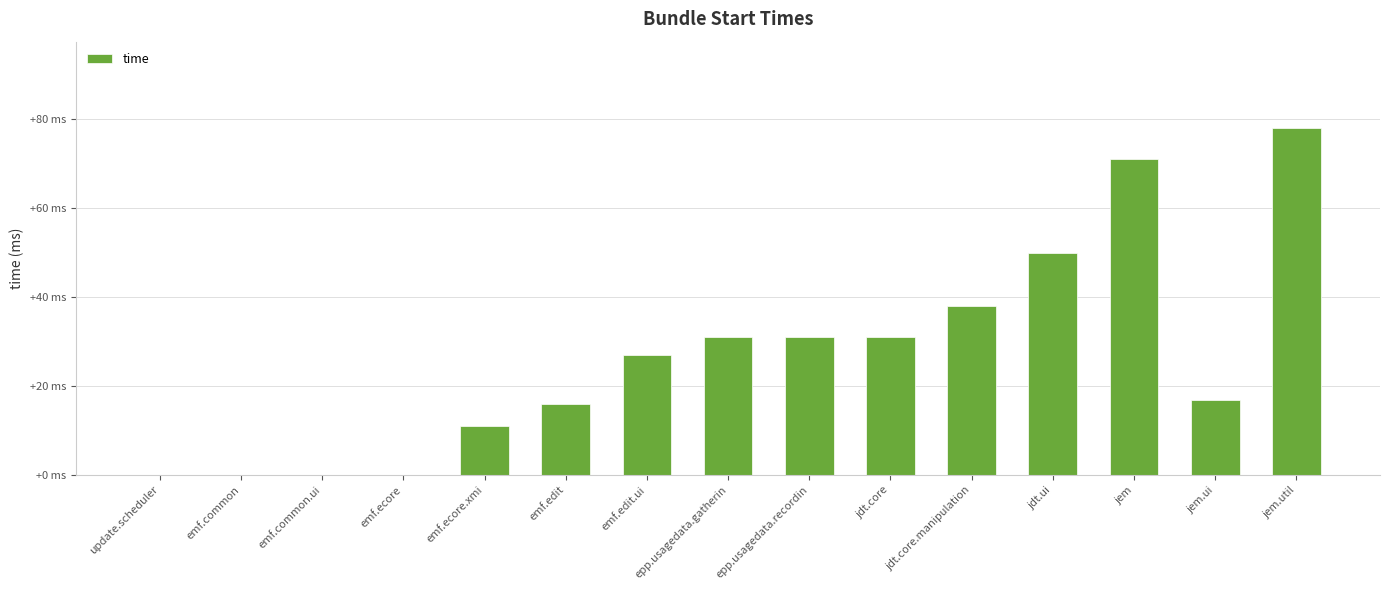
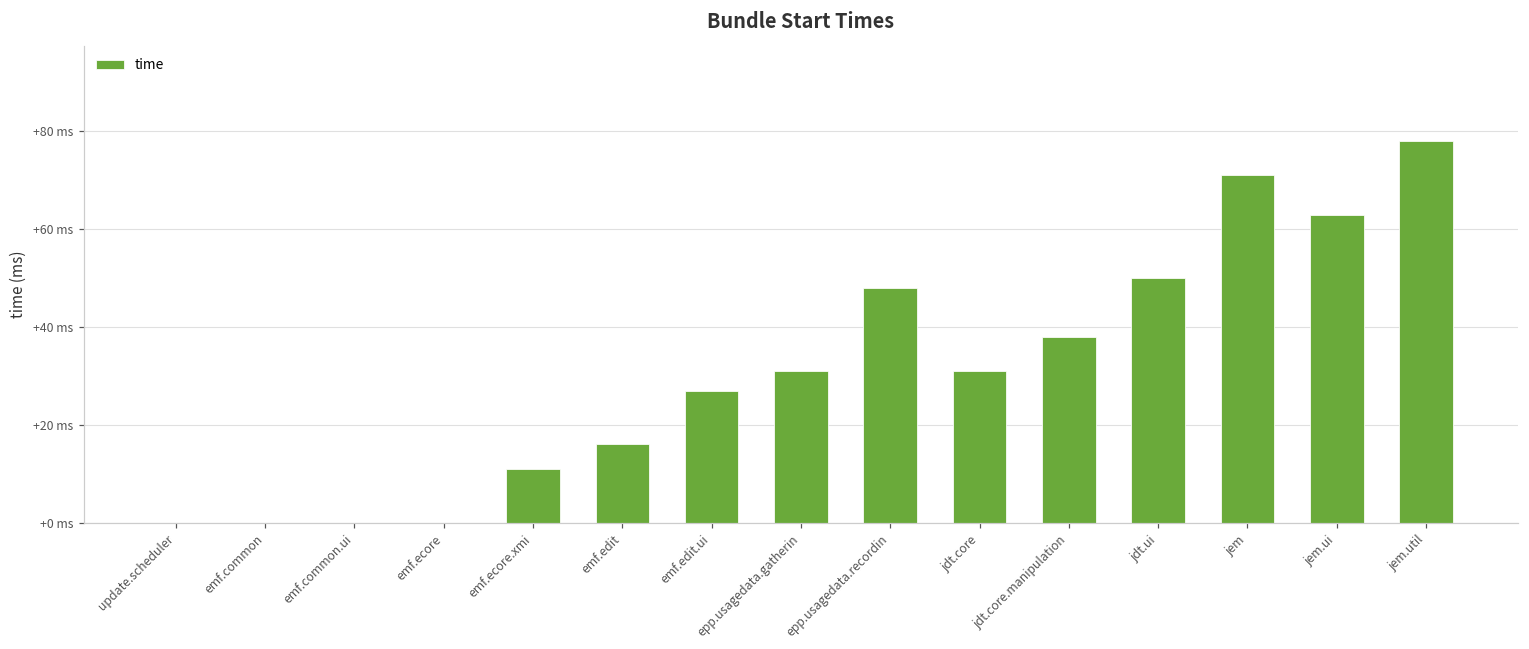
epp.usagedata.recordin: +31 ms -> +48 ms
jem.ui: +17 ms -> +63 ms
